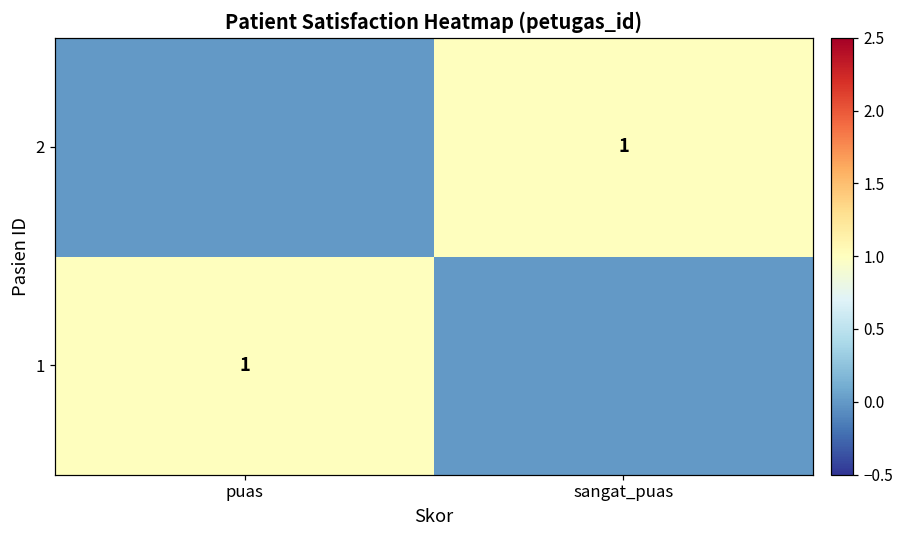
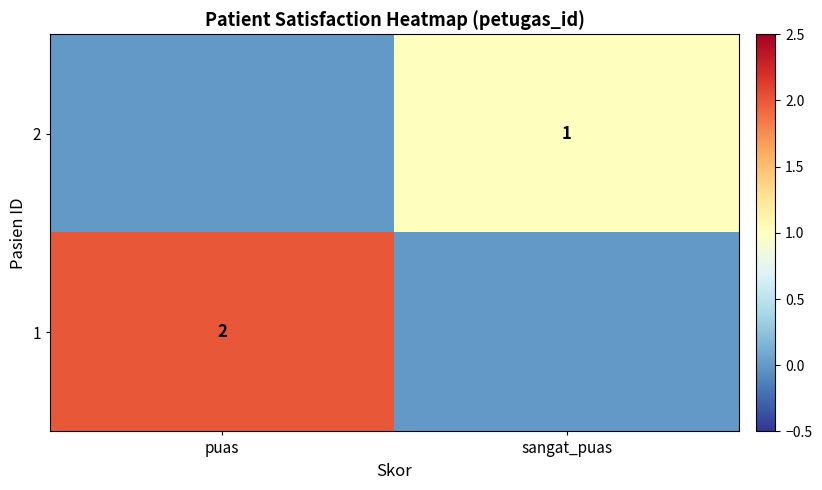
1, puas: 1 -> 2
